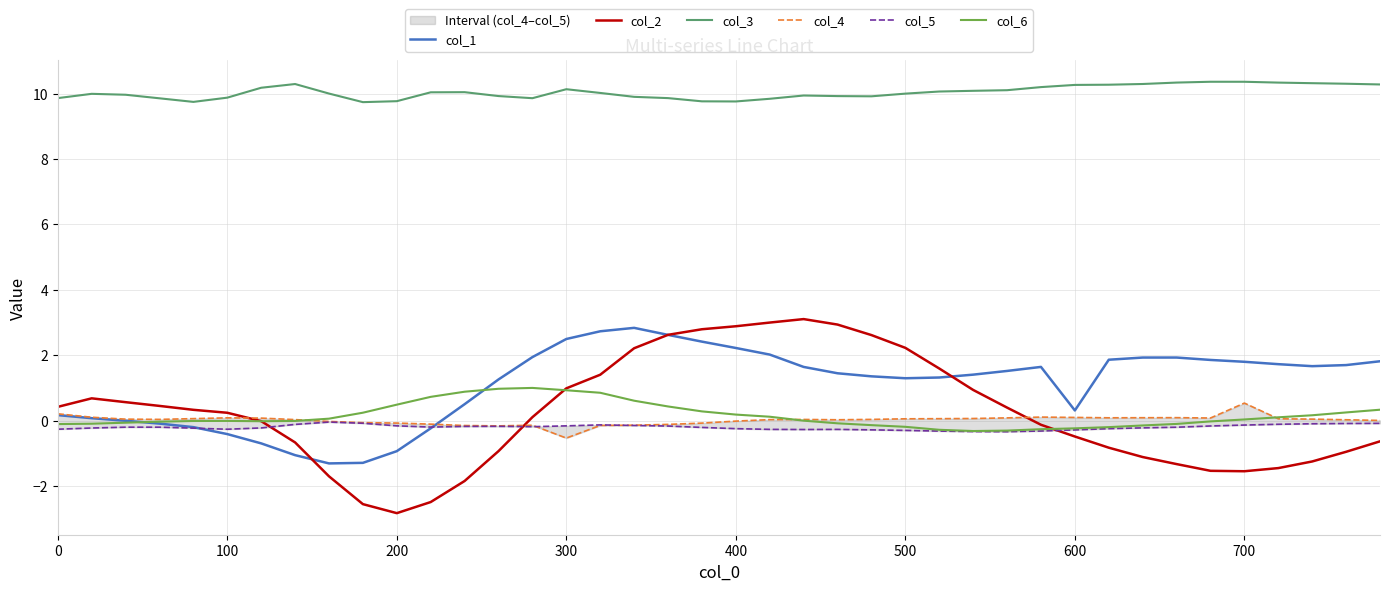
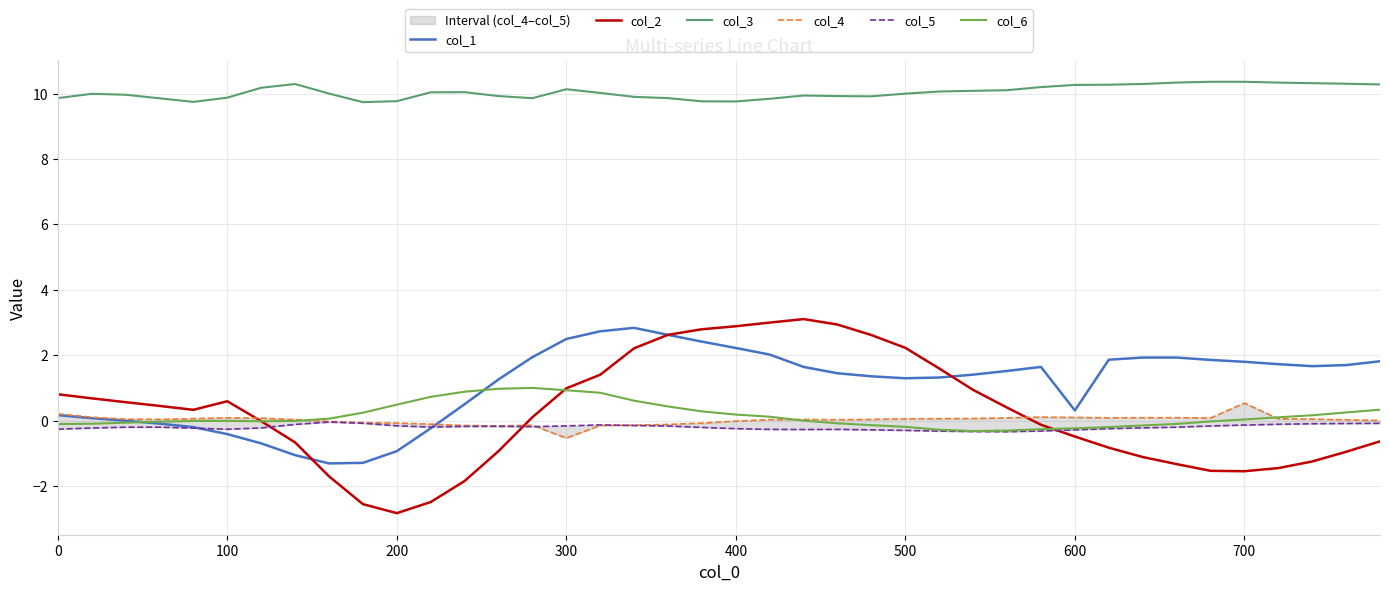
col_2, 0: 0.4 -> 0.8
col_2, 100: 0.2 -> 0.6
